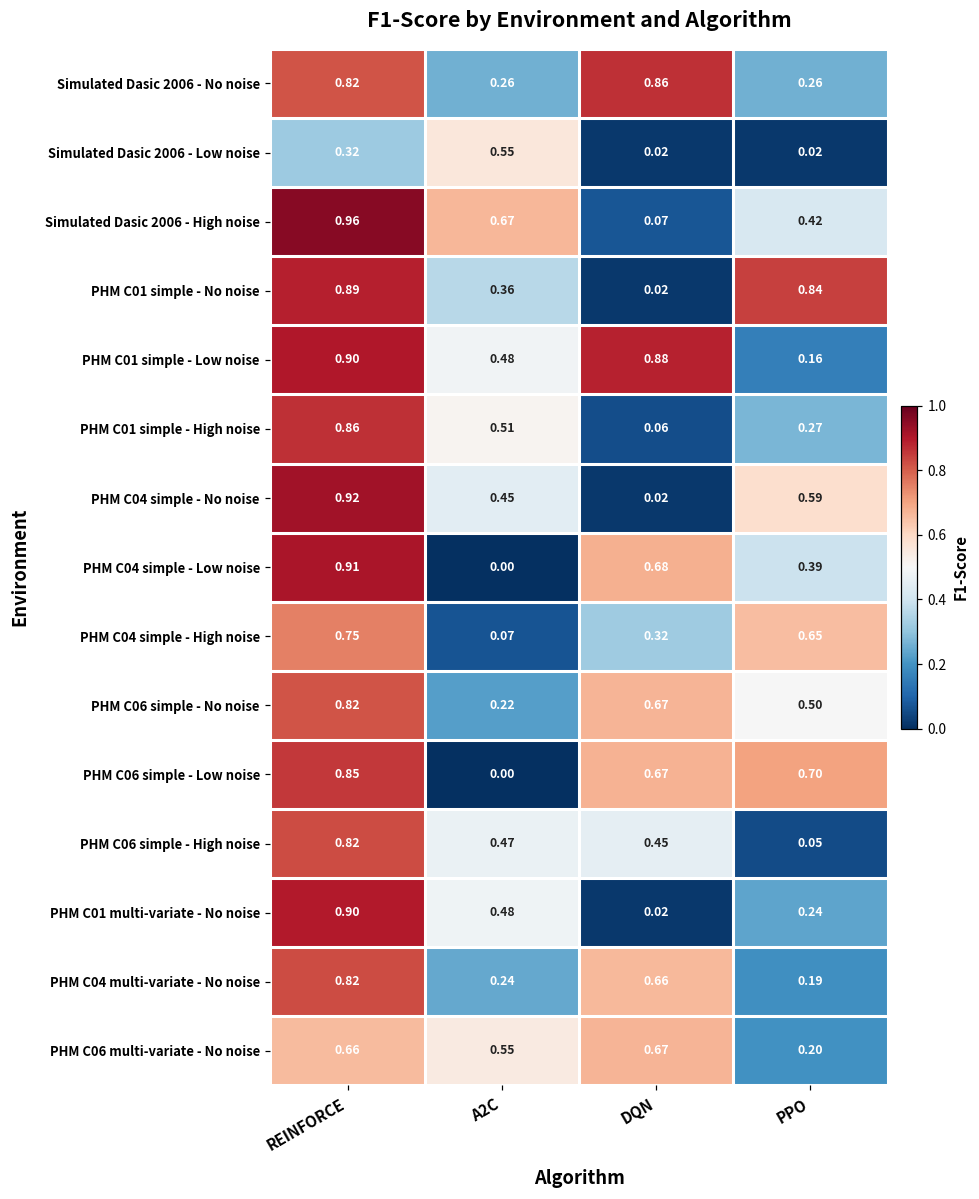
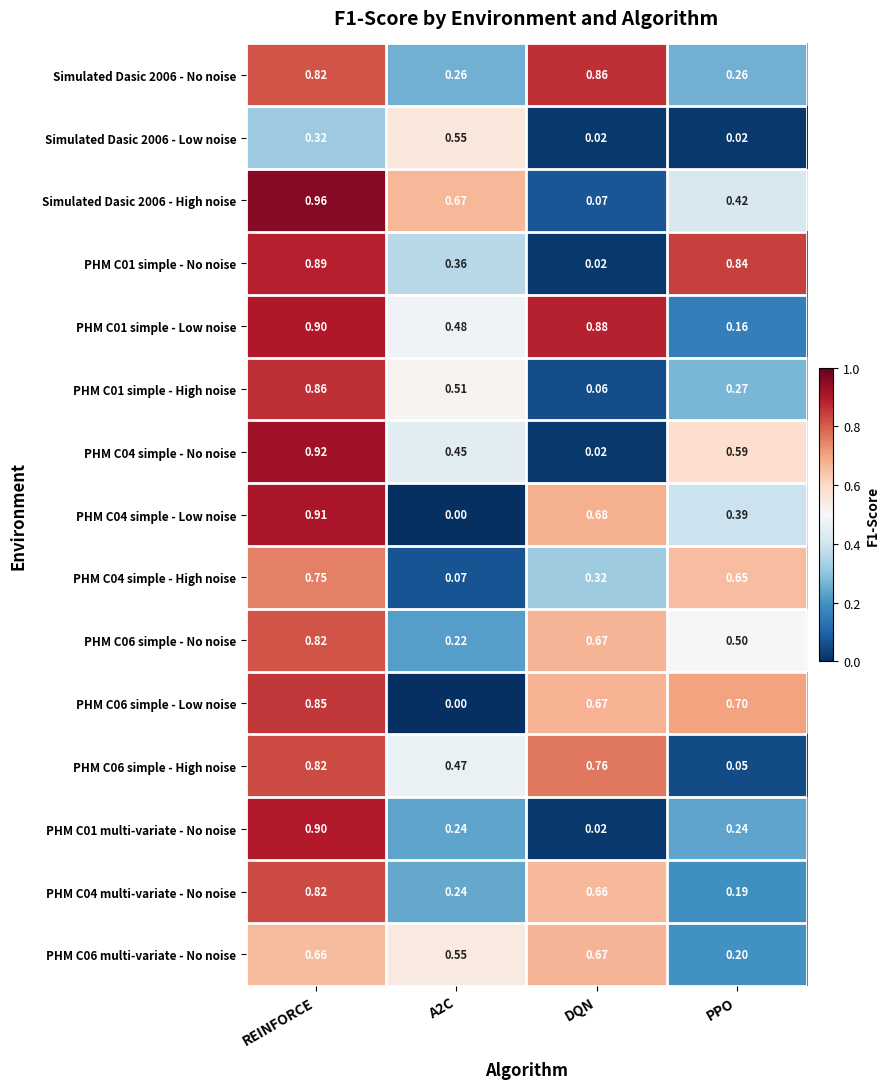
PHM C06 simple - High noise, DQN: 0.45 -> 0.76
PHM C01 multi-variate - No noise, A2C: 0.48 -> 0.24
